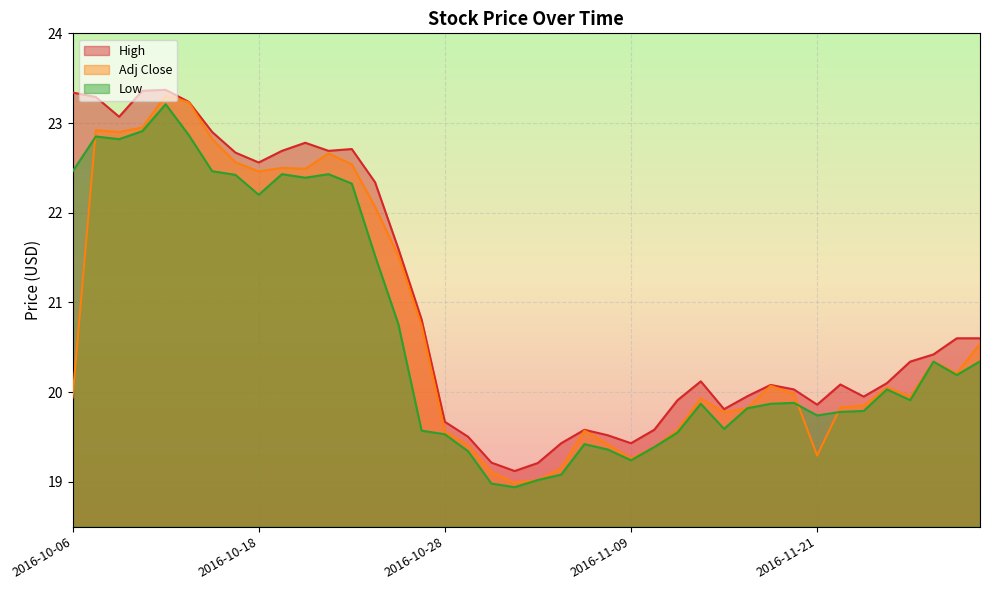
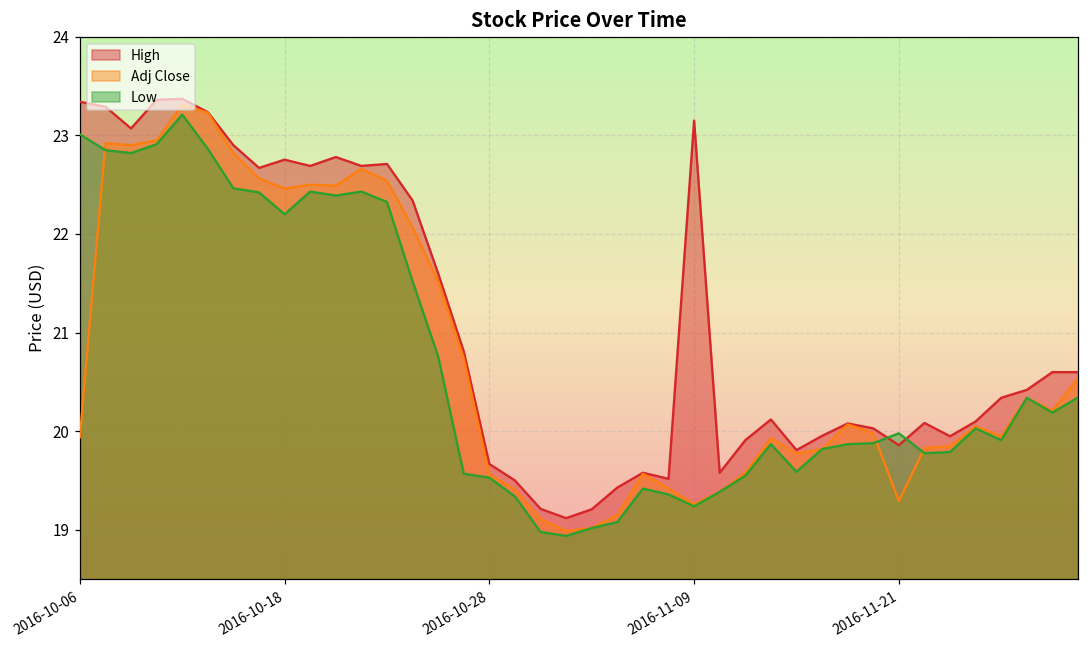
Low, 2016-10-06: 22.5 -> 23.0
High, 2016-10-18: 22.6 -> 22.8
High, 2016-11-09: 19.4 -> 23.2
Low, 2016-11-21: 19.7 -> 20.0
